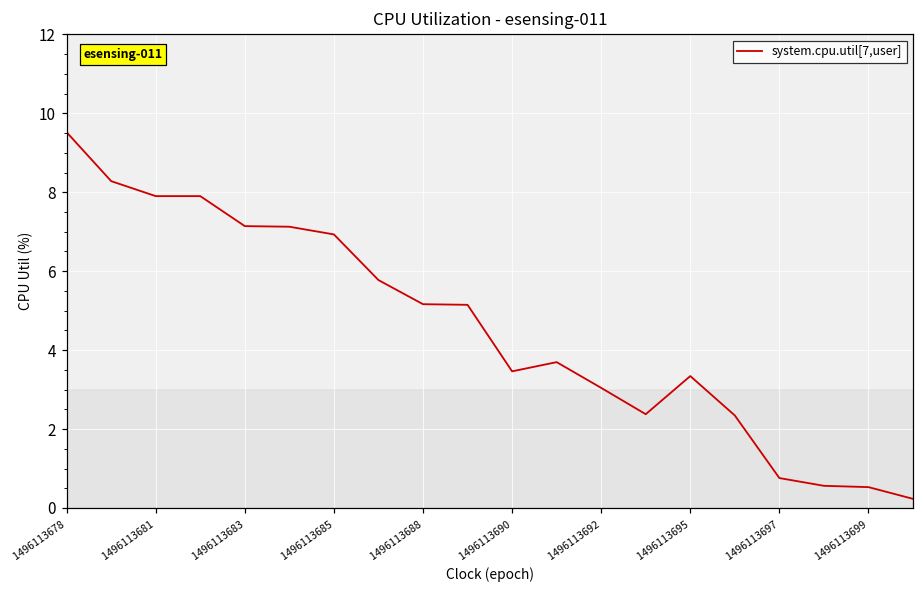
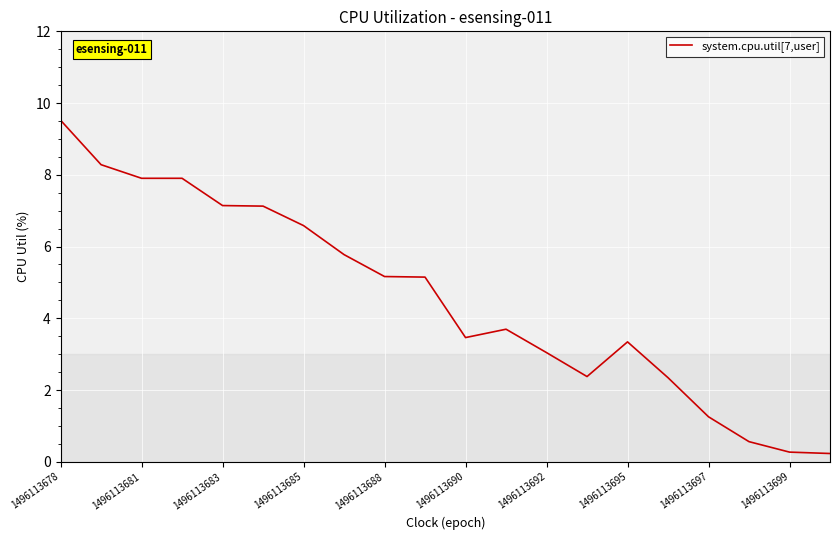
1496113685: 6.9 -> 6.6
1496113697: 0.8 -> 1.3
1496113699: 0.5 -> 0.3
